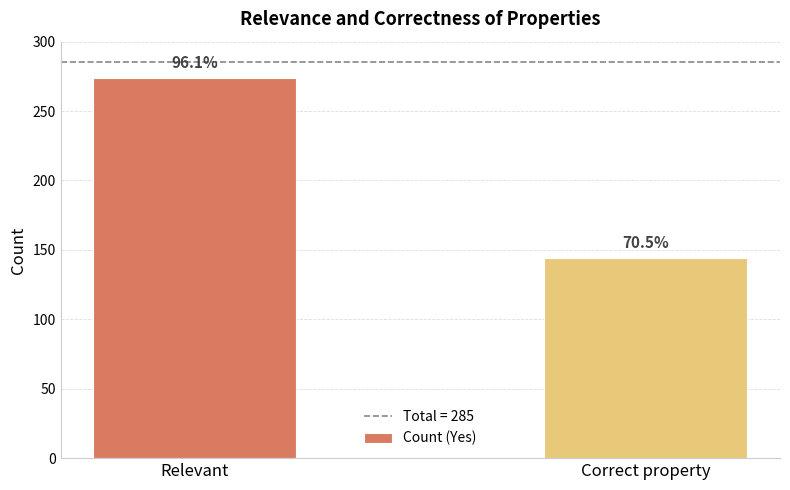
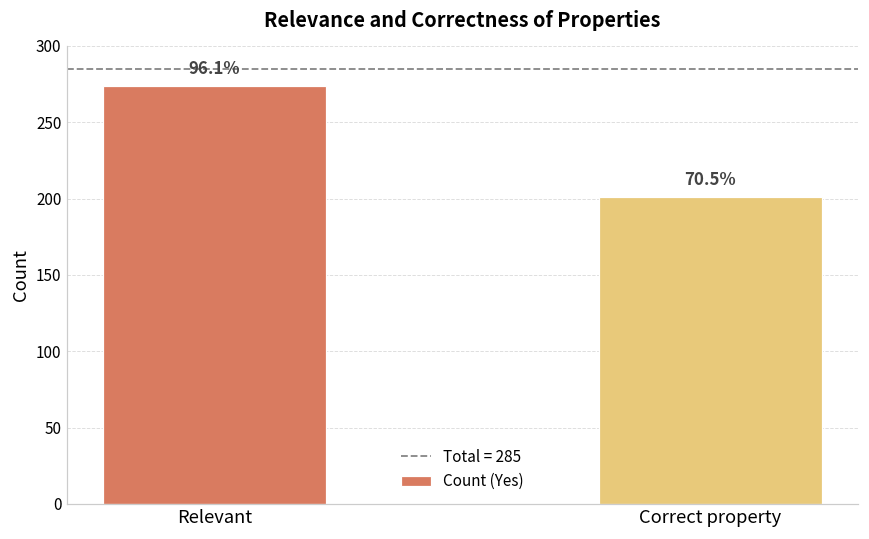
Correct property: 144 -> 201
